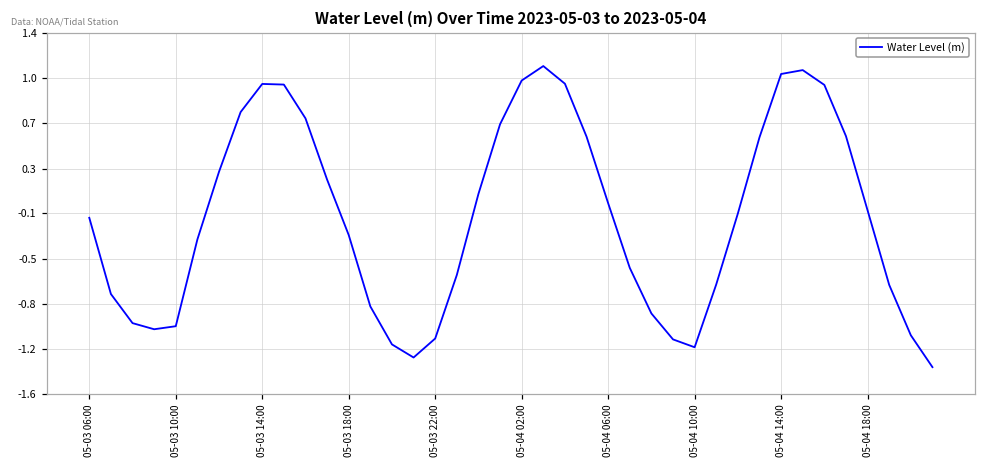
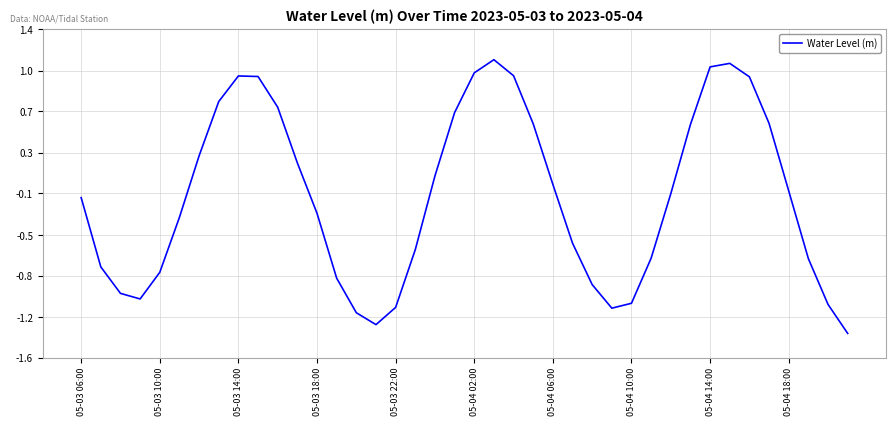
05-03 10:00: -1.04 -> -0.82
05-04 10:00: -1.21 -> -1.10
